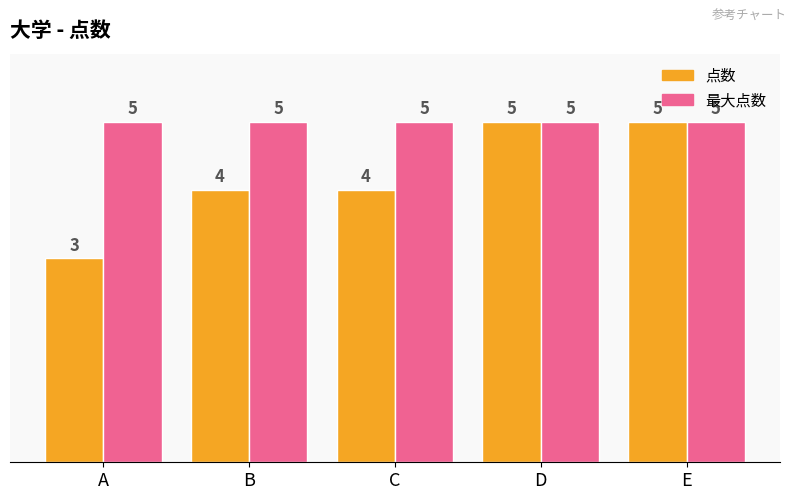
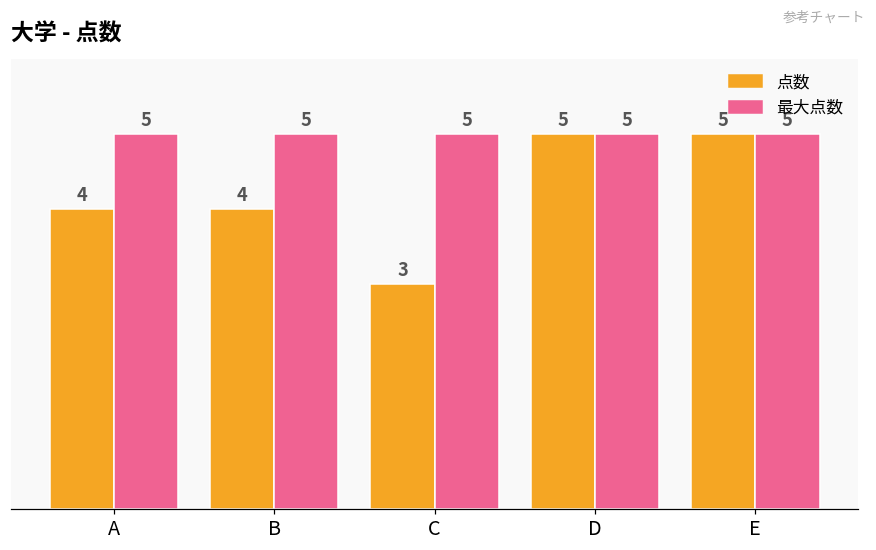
点数, A: 3 -> 4
点数, C: 4 -> 3
